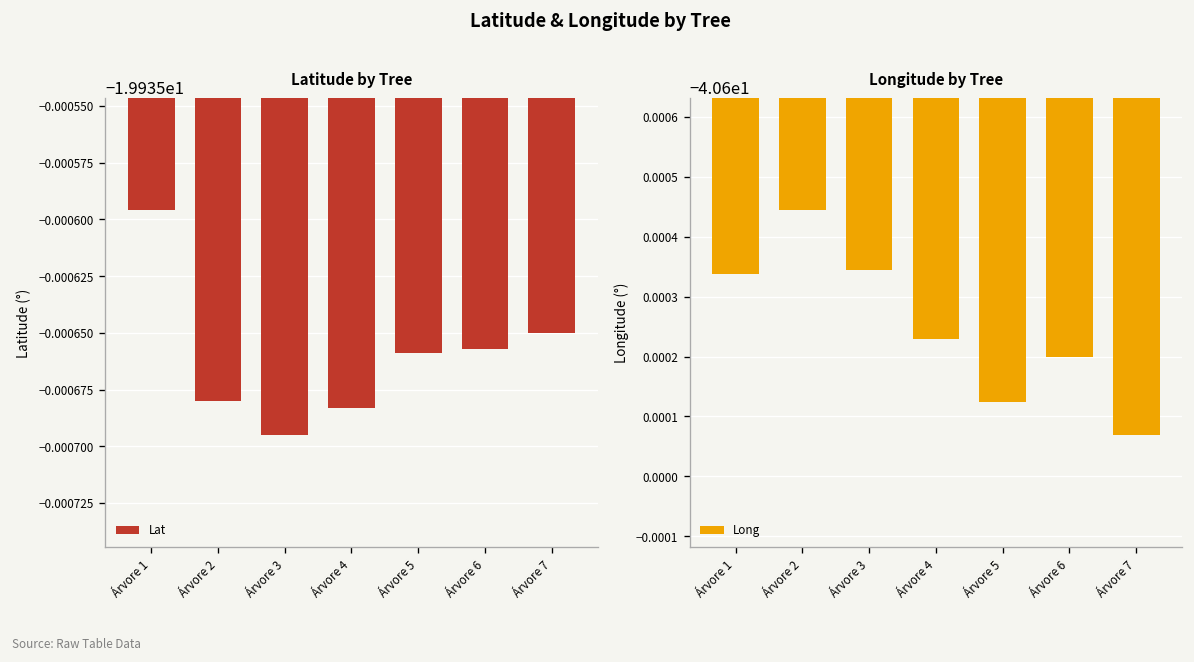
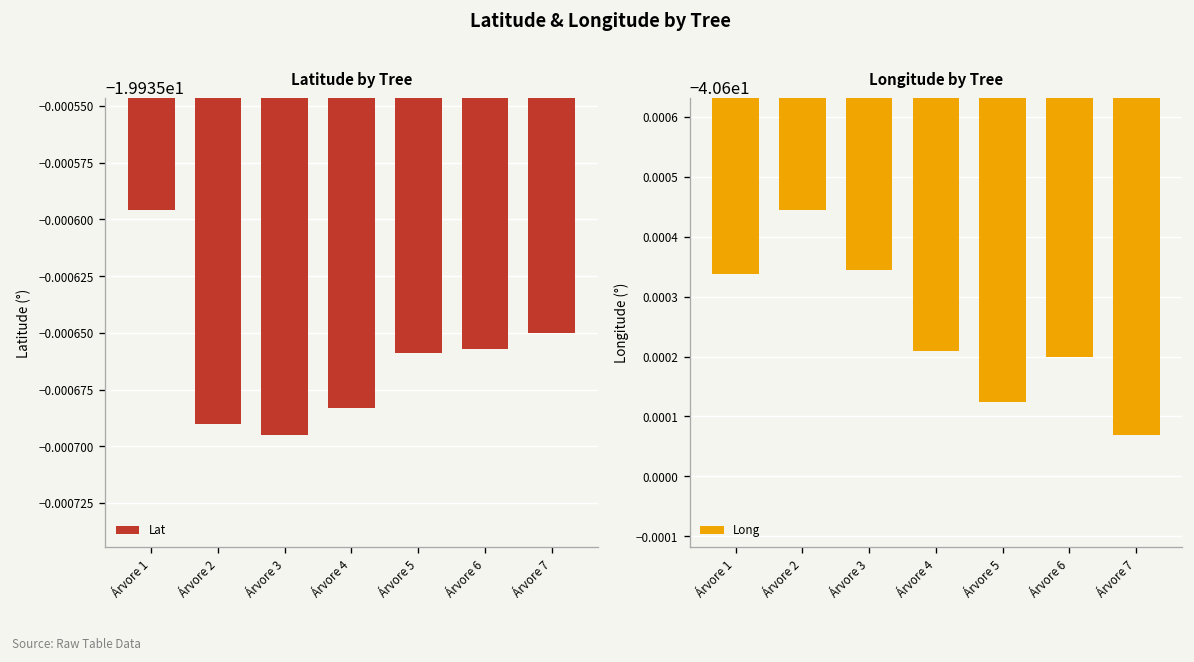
Latitude by Tree, Árvore 2: -19.93568 -> -19.93569
Longitude by Tree, Árvore 4: -40.59977 -> -40.59979
